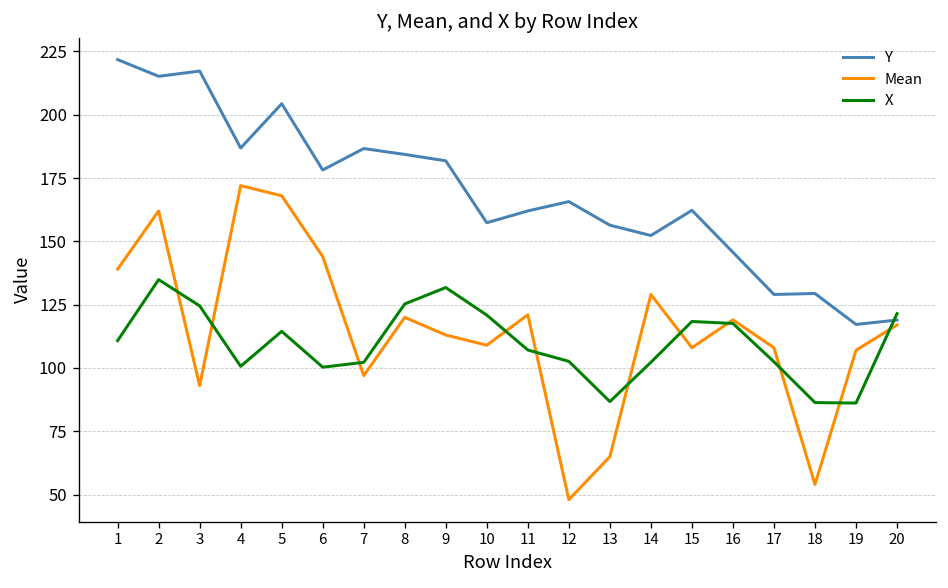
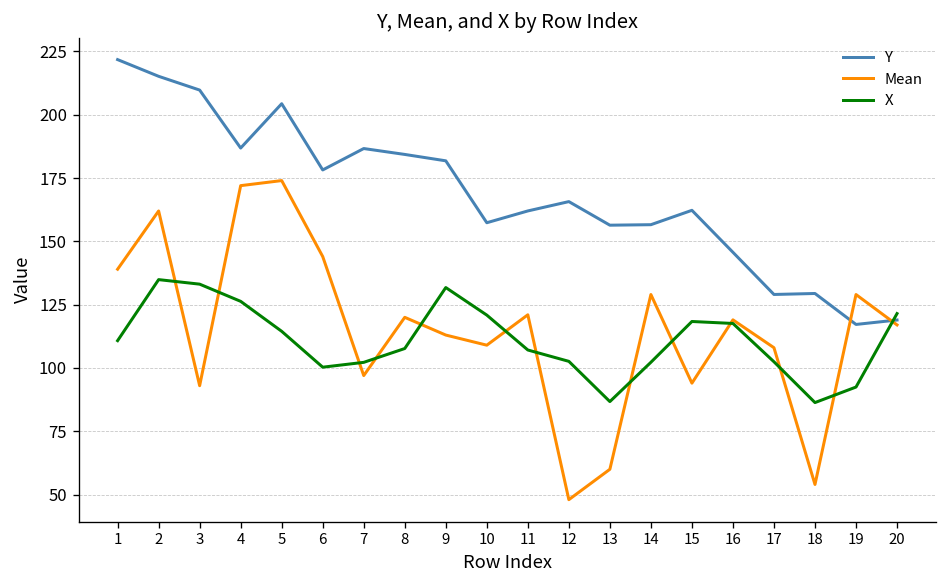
Y, 3: 217 -> 210
X, 3: 125 -> 133
X, 4: 101 -> 126
Mean, 5: 168 -> 174
X, 8: 125 -> 108
Mean, 13: 65 -> 60
Y, 14: 152 -> 157
Mean, 15: 108 -> 94
Mean, 19: 107 -> 129
X, 19: 86 -> 92
